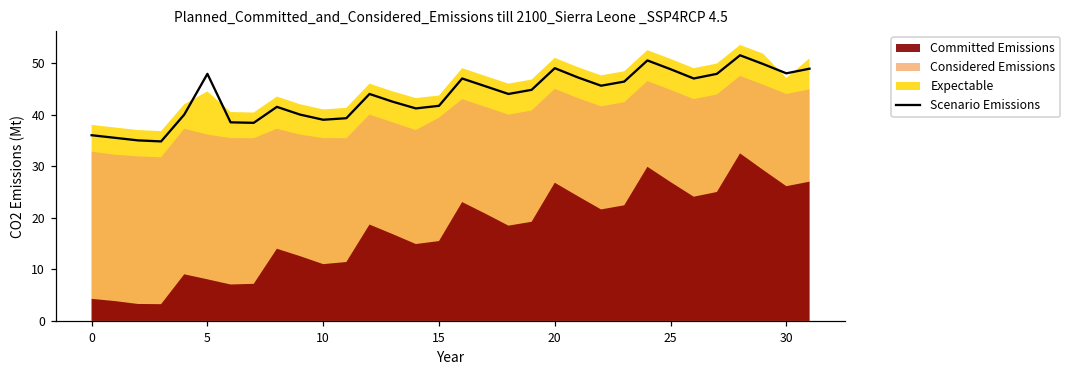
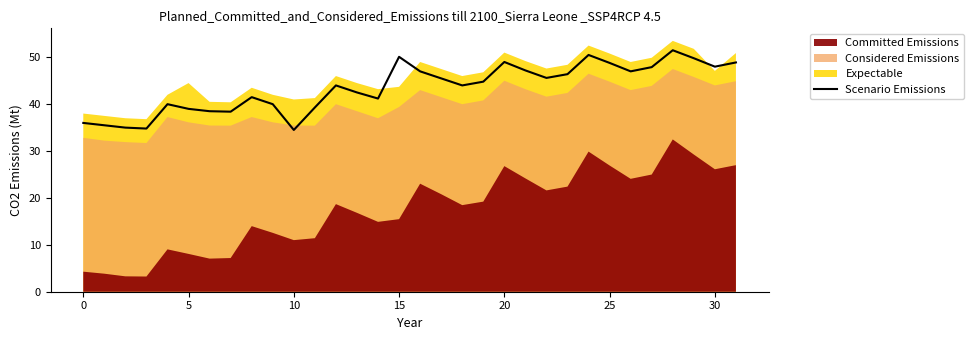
Scenario Emissions, 5: 48 -> 39
Scenario Emissions, 10: 39 -> 35
Scenario Emissions, 15: 42 -> 50
